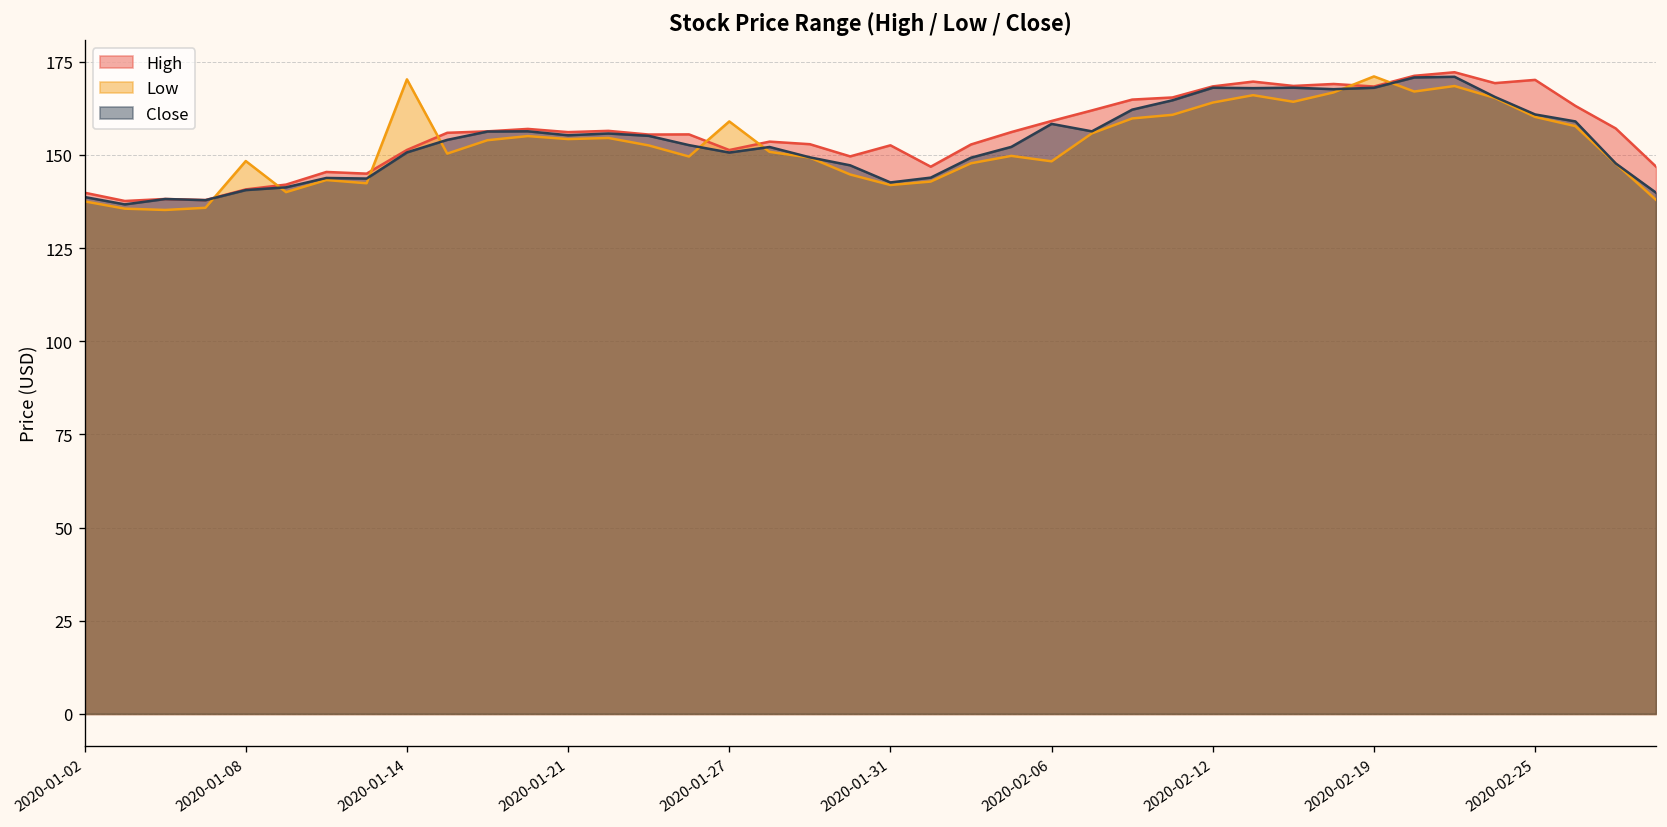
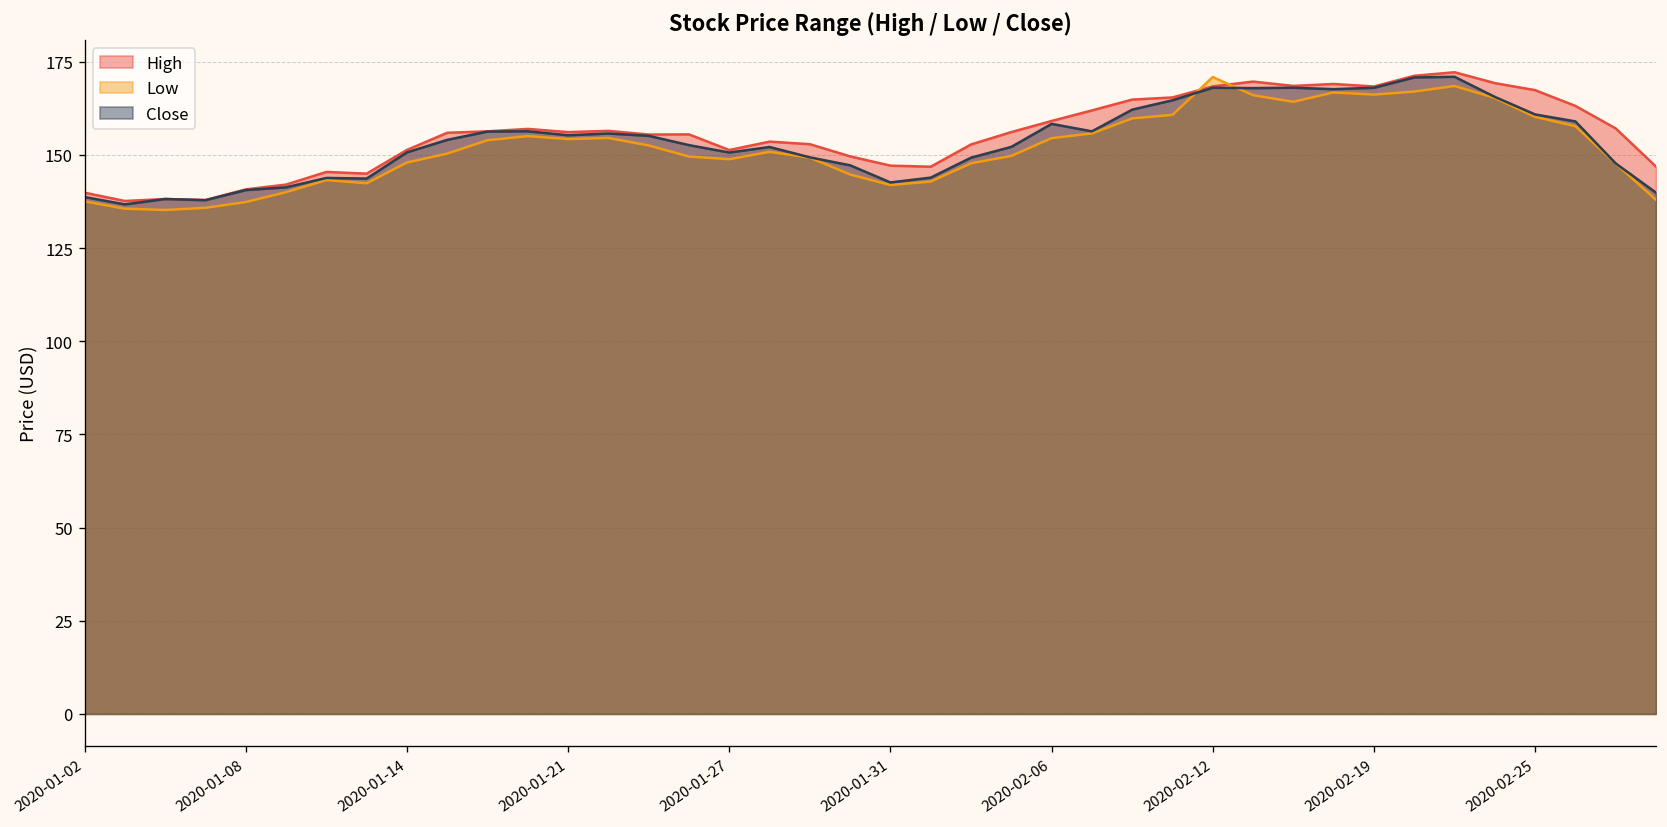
Low, 2020-01-08: 148 -> 137
Low, 2020-01-14: 170 -> 148
Low, 2020-01-27: 159 -> 149
High, 2020-01-31: 153 -> 147
Low, 2020-02-06: 148 -> 154
Low, 2020-02-12: 164 -> 171
Low, 2020-02-19: 171 -> 166
High, 2020-02-25: 170 -> 167
